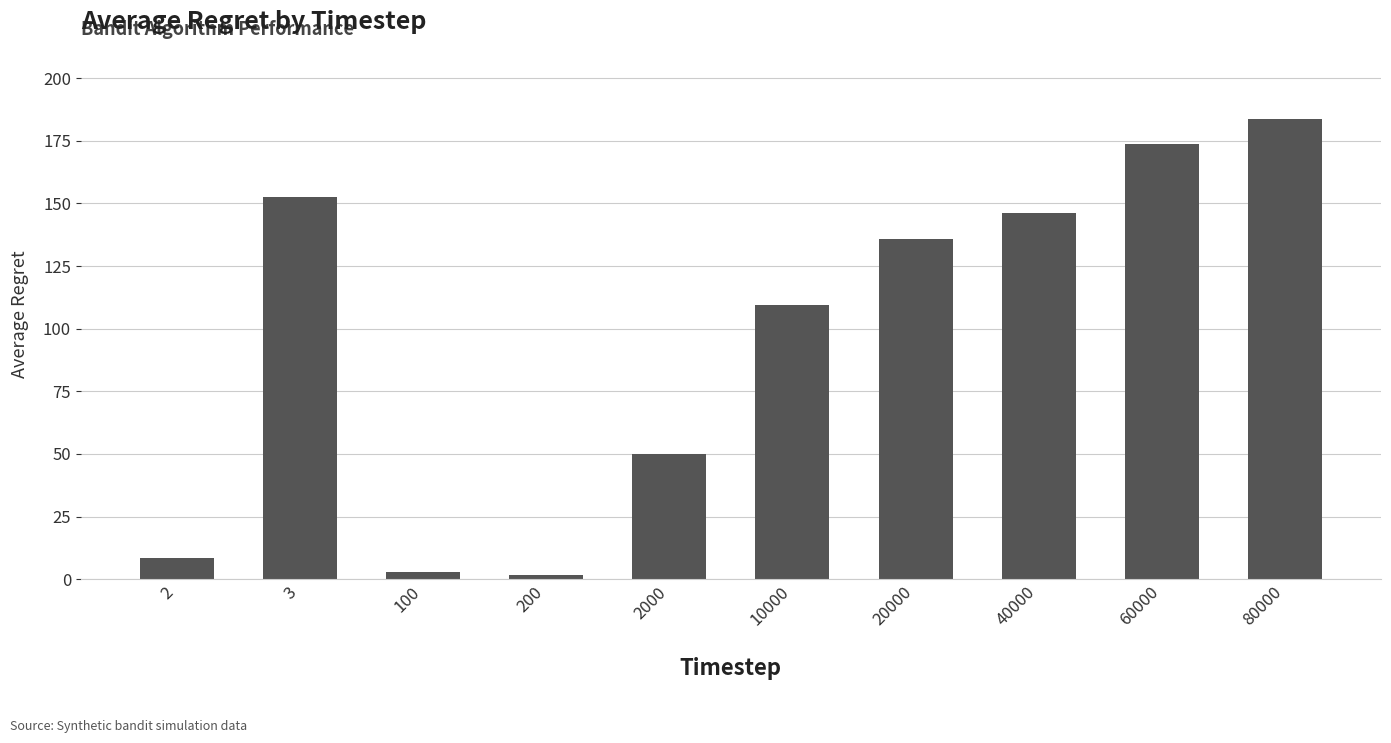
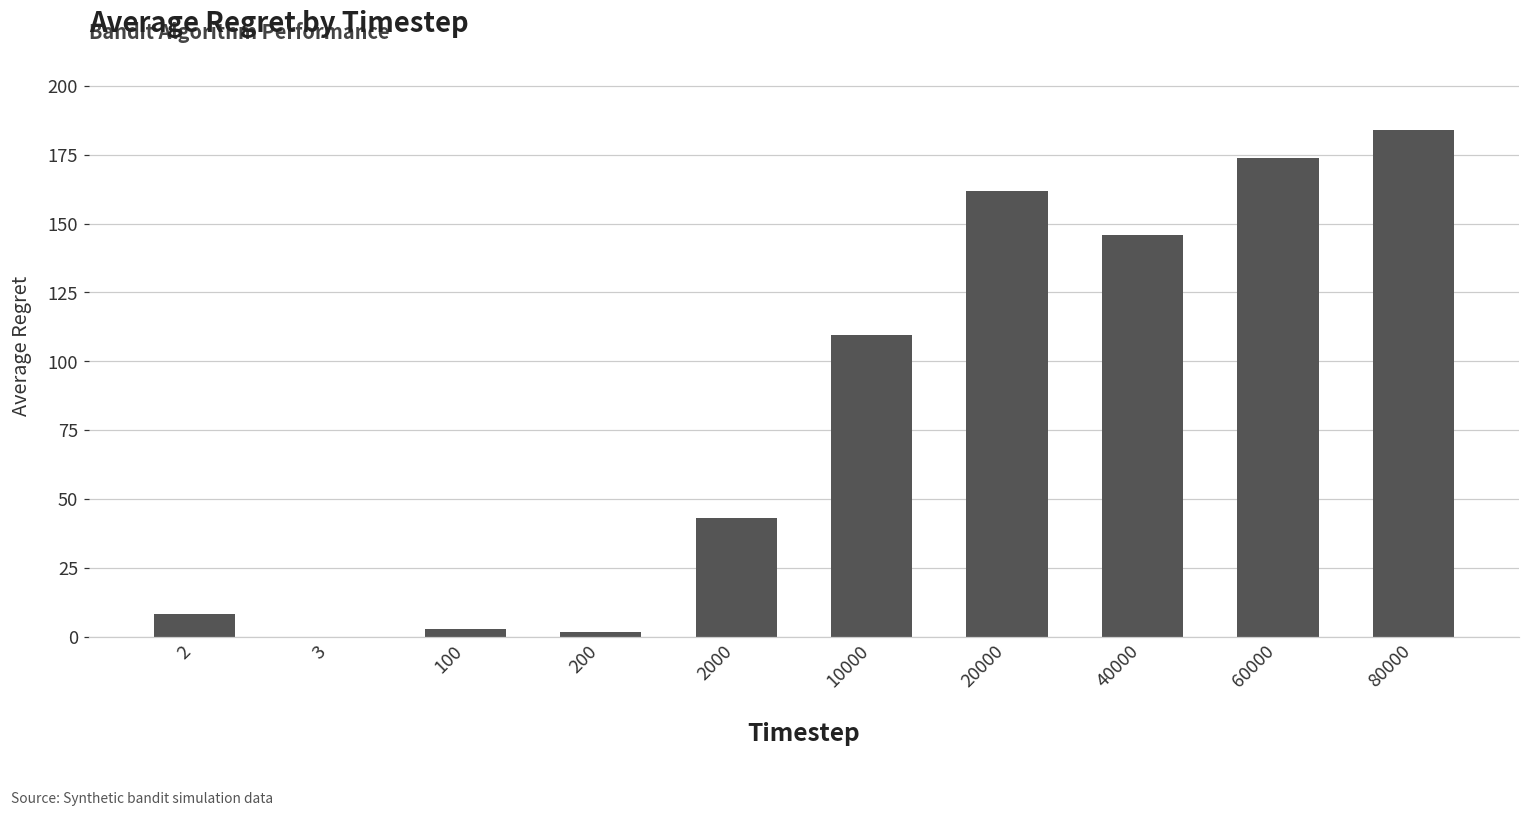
3: 153 -> 0
2000: 50 -> 43
20000: 136 -> 162
